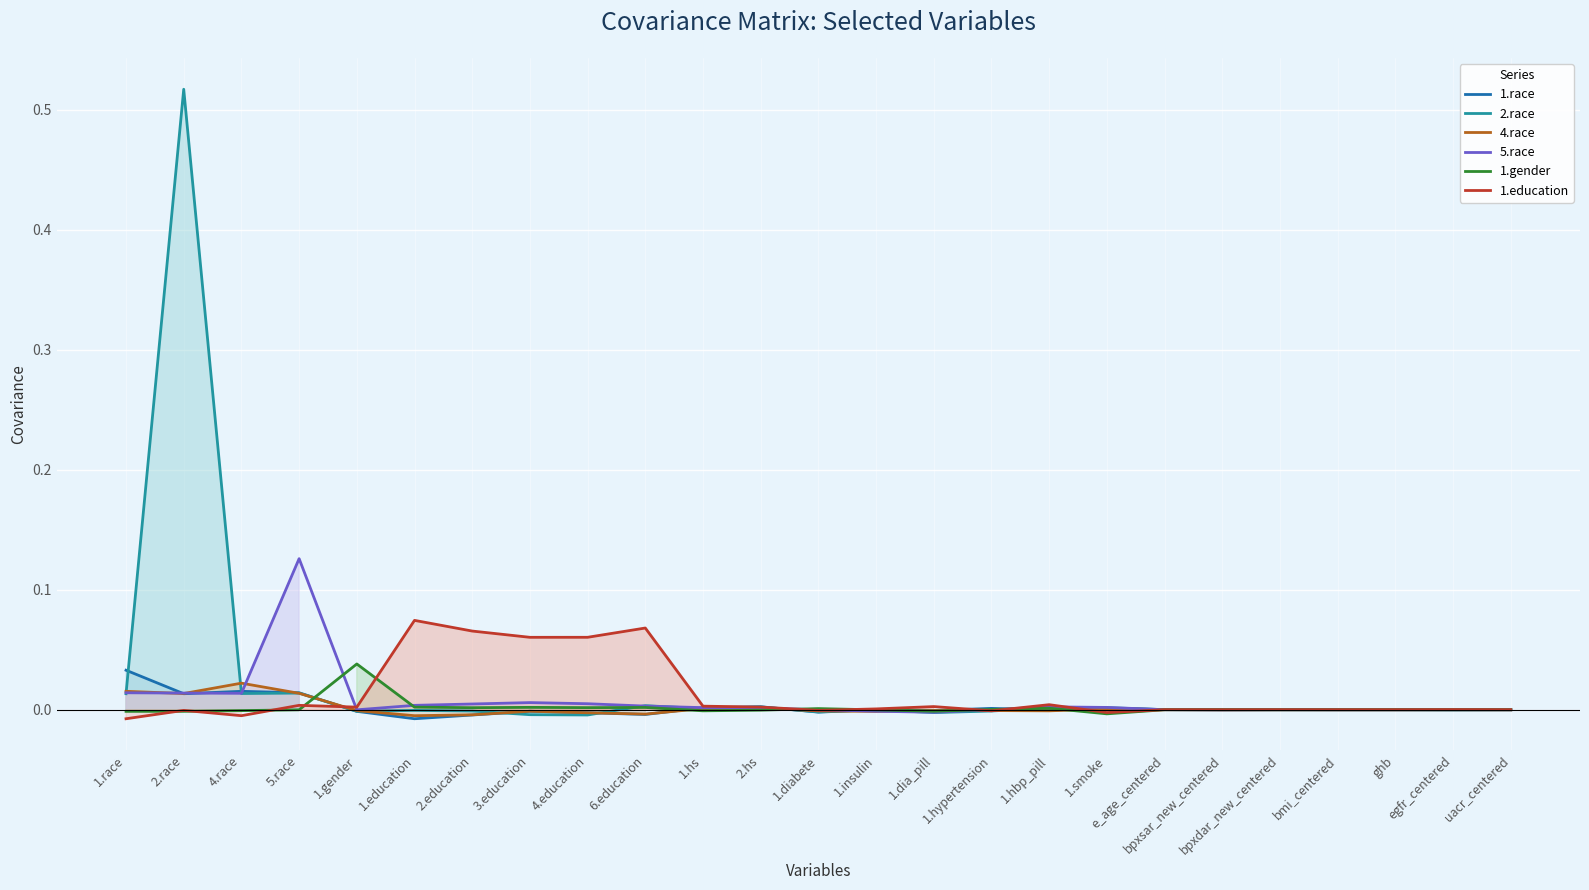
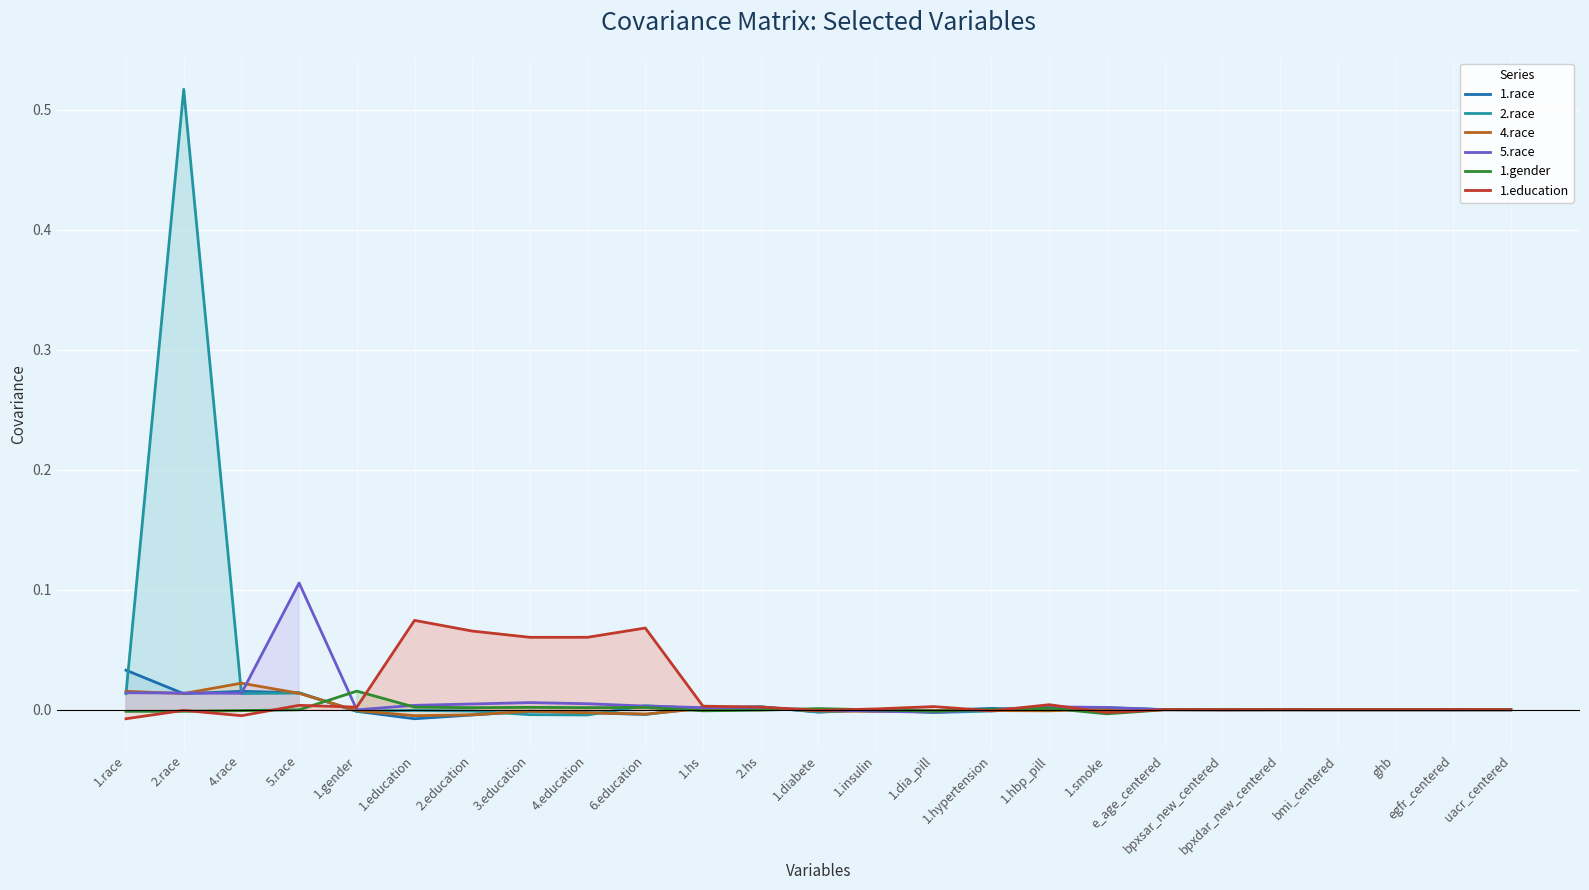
5.race, 5.race: 0.126 -> 0.106
1.gender, 1.gender: 0.038 -> 0.016
